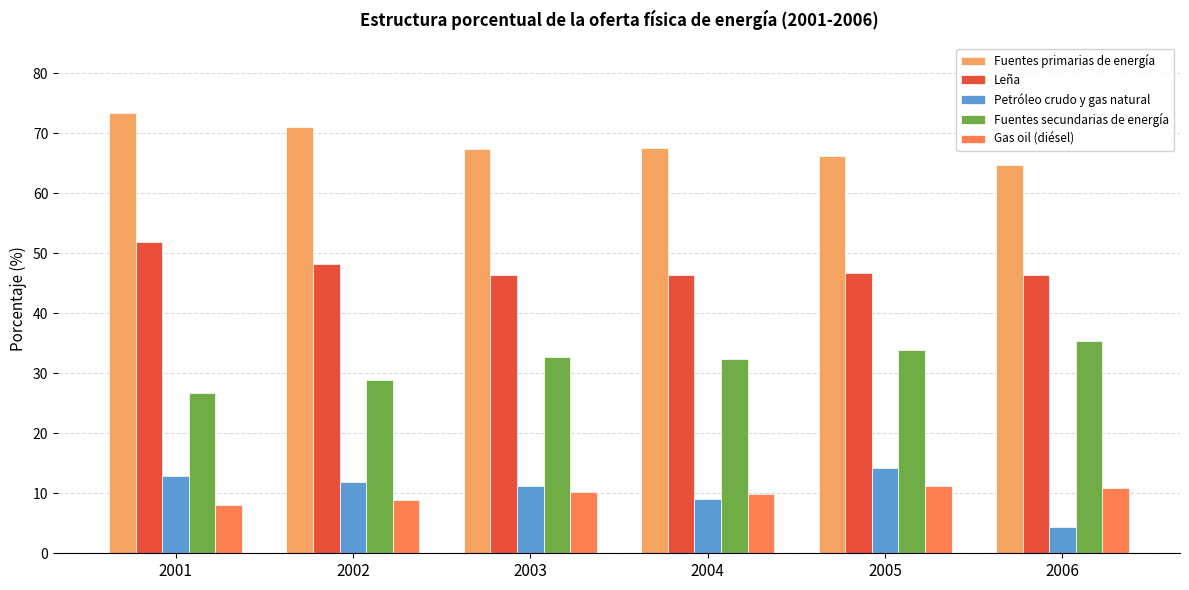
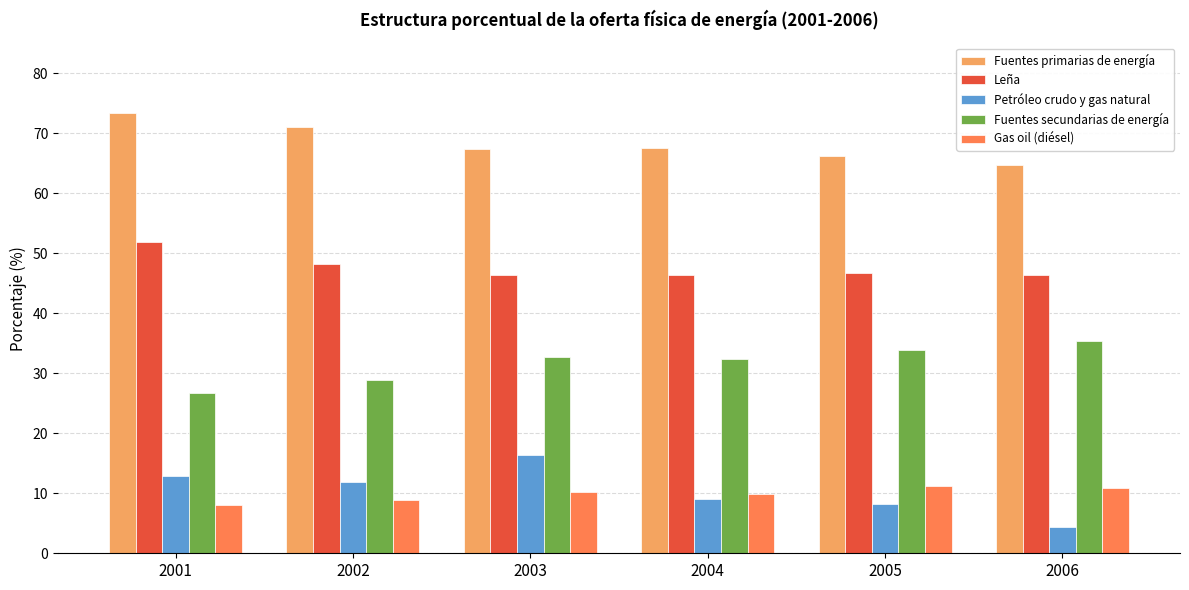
Petróleo crudo y gas natural, 2003: 11 -> 16
Petróleo crudo y gas natural, 2005: 14 -> 8
